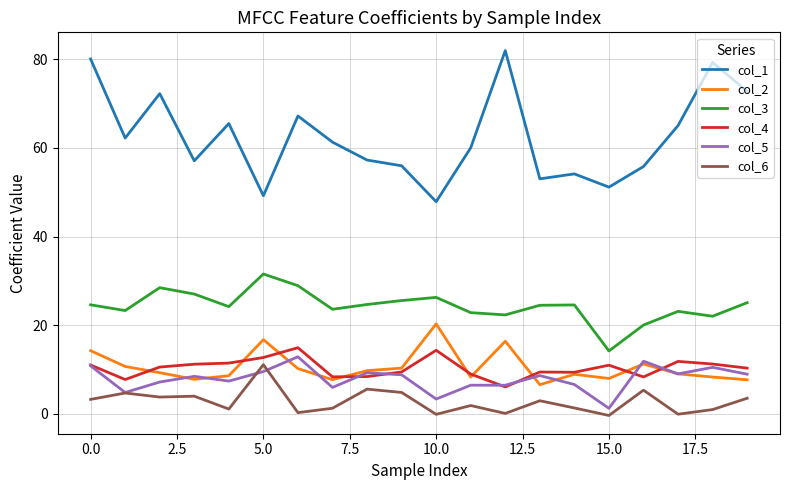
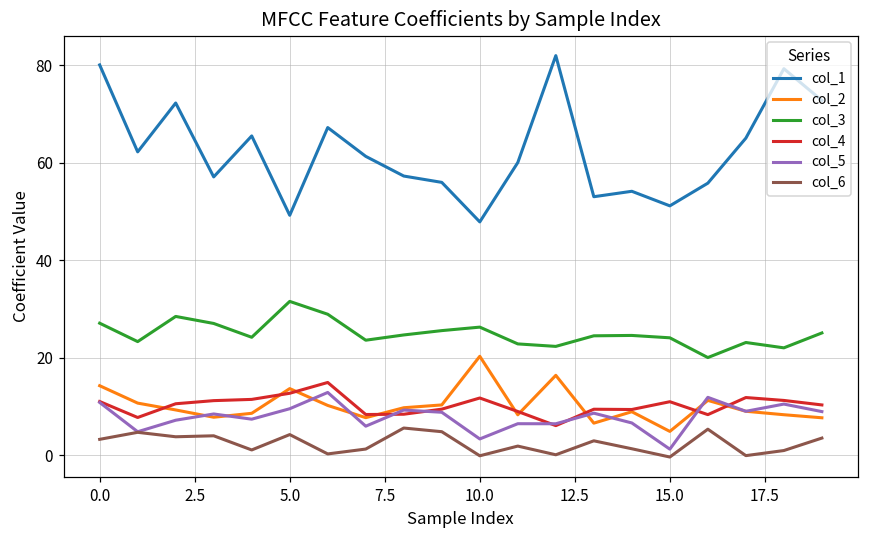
col_3, 0.0: 25 -> 27
col_2, 5.0: 17 -> 14
col_6, 5.0: 11 -> 4
col_4, 10.0: 14 -> 12
col_2, 15.0: 8 -> 5
col_3, 15.0: 14 -> 24
